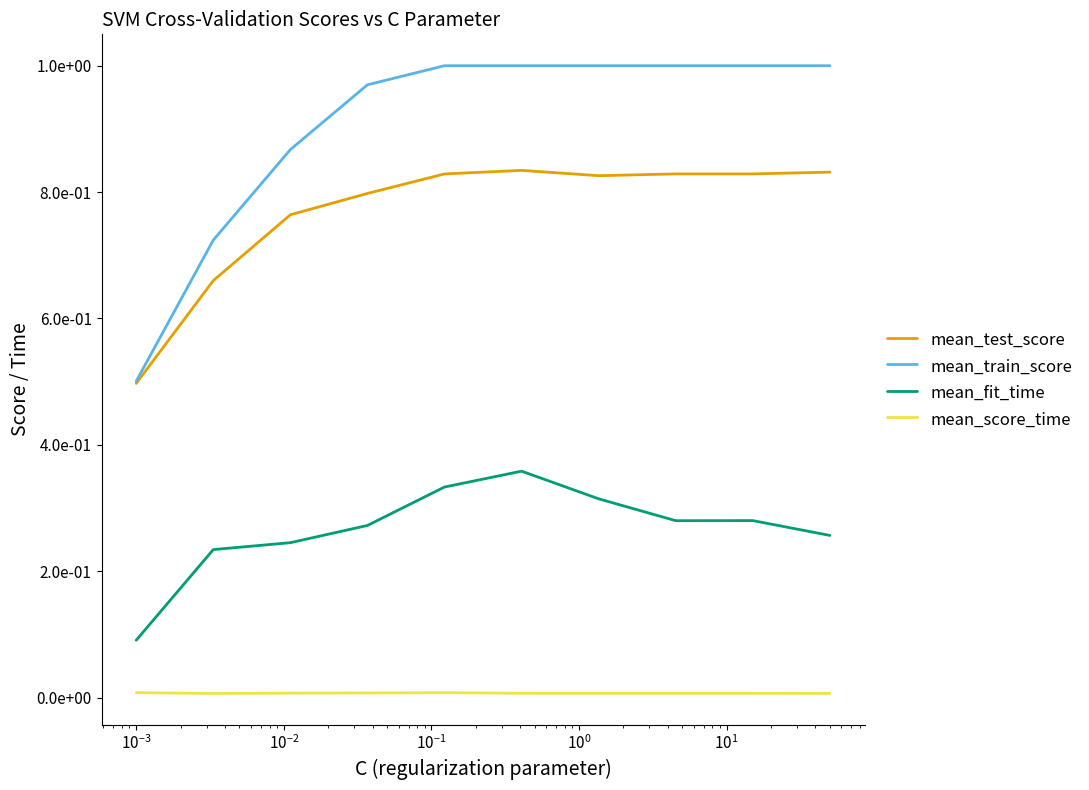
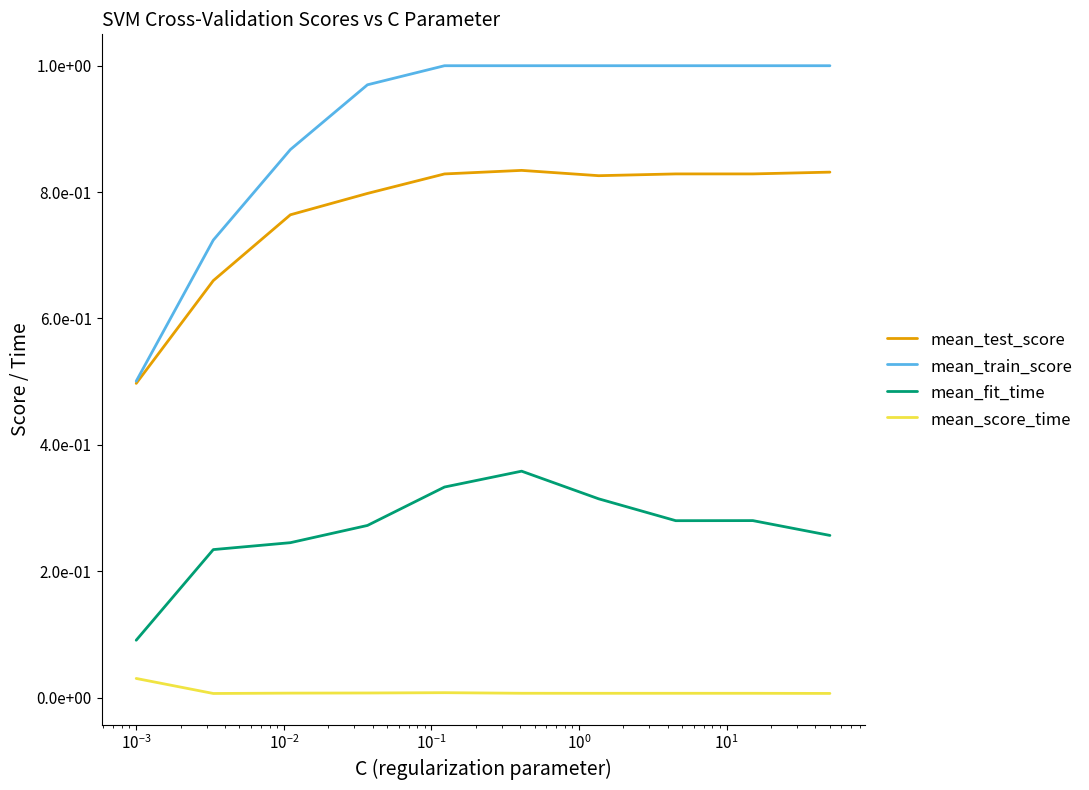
mean_score_time, 10^-3: 0.01 -> 0.03
